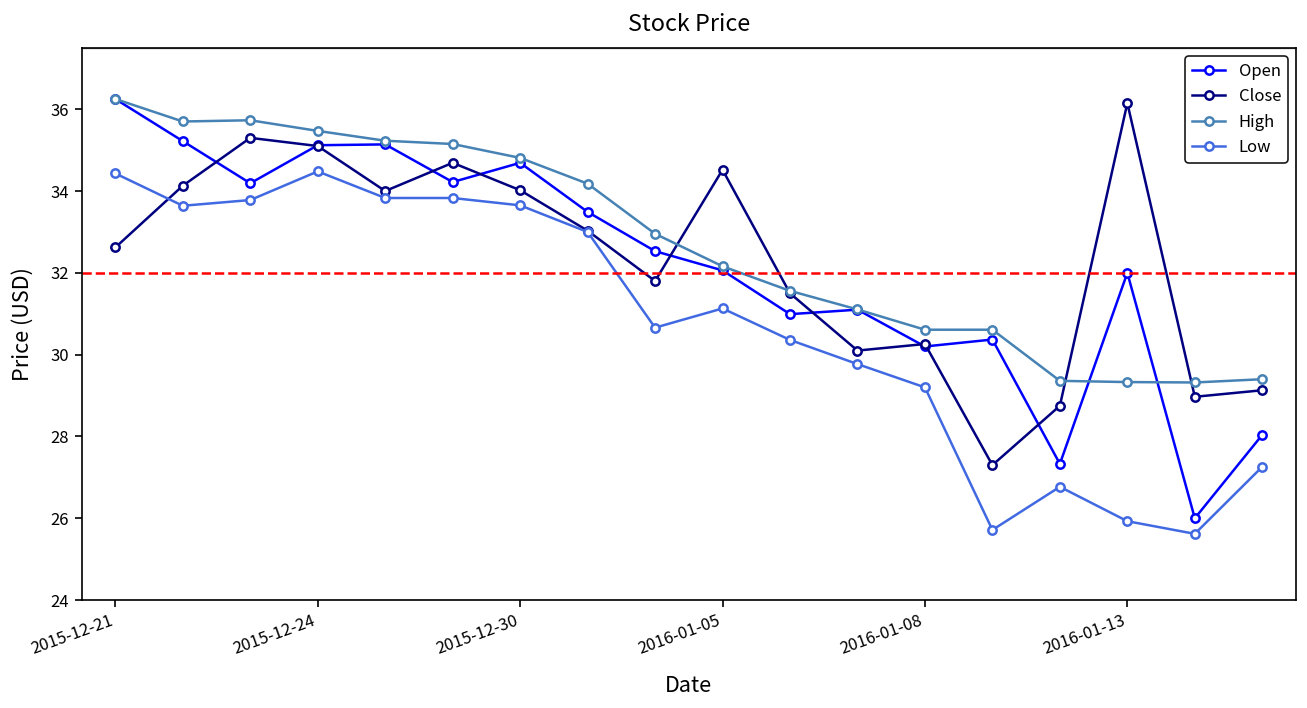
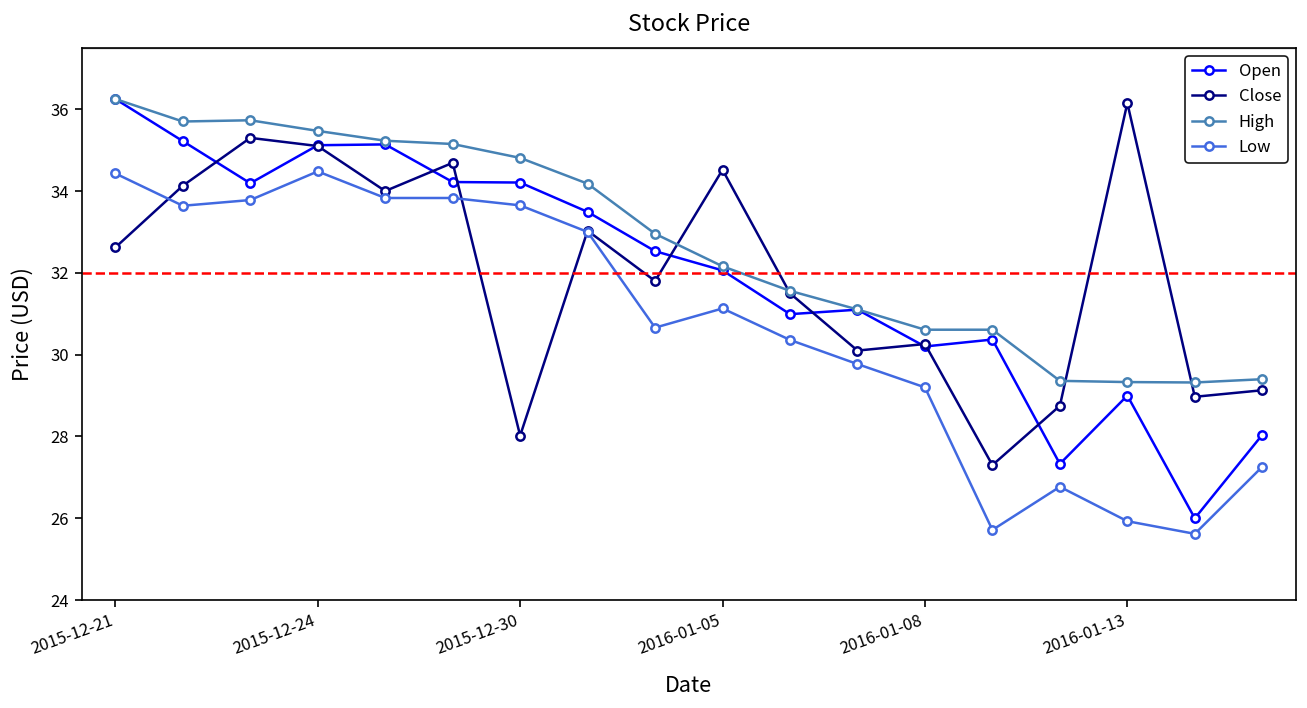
Open, 2015-12-30: 34.7 -> 34.2
Close, 2015-12-30: 34.0 -> 28.0
Open, 2016-01-13: 32 -> 29
